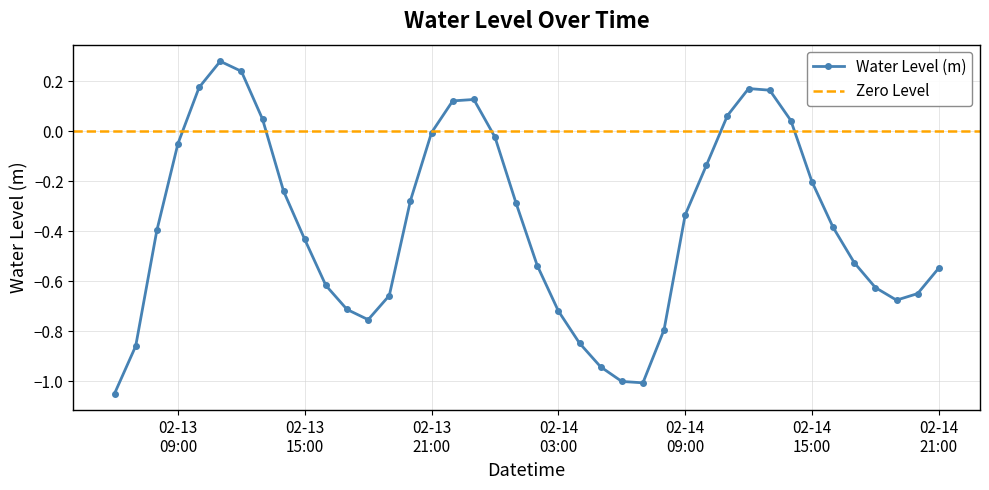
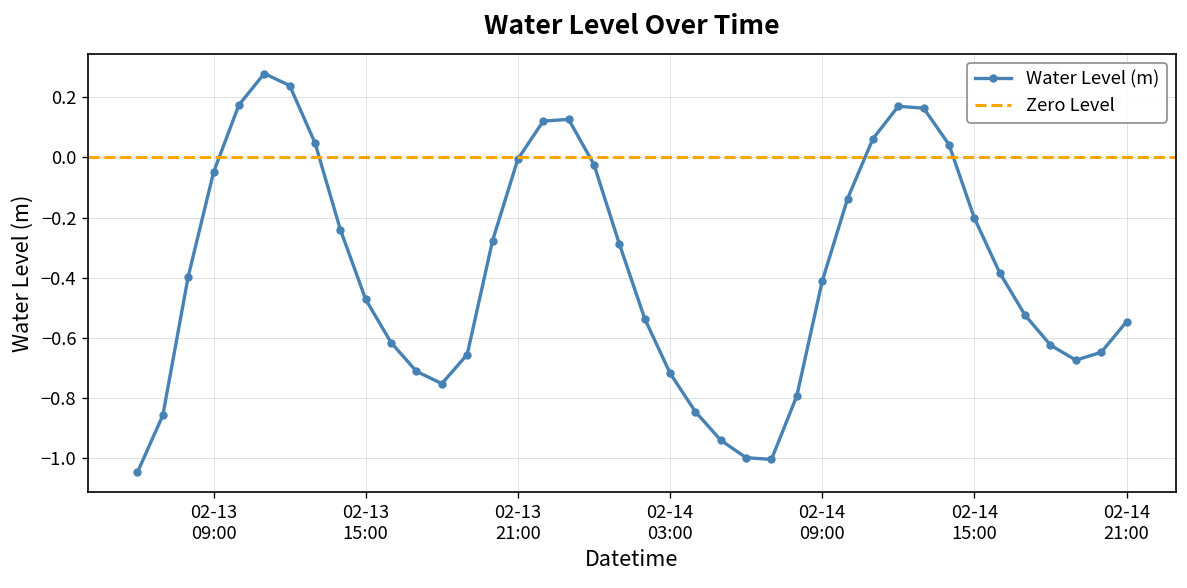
02-13 15:00: -0.43 -> -0.47
02-14 09:00: -0.33 -> -0.41
